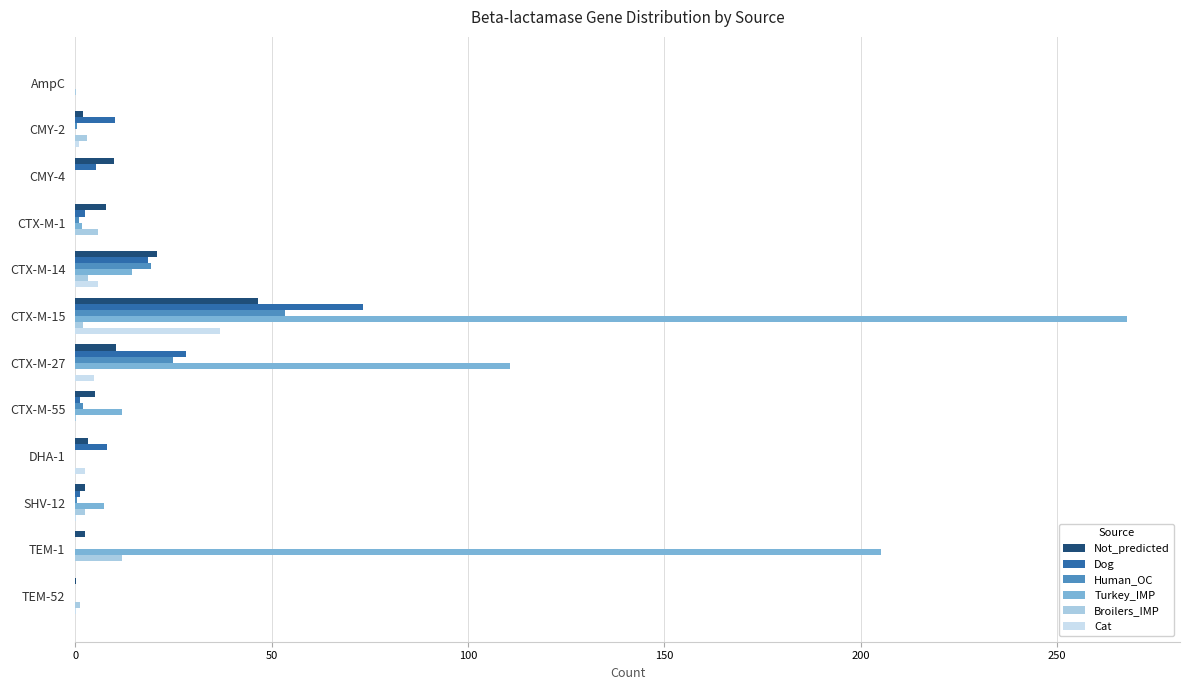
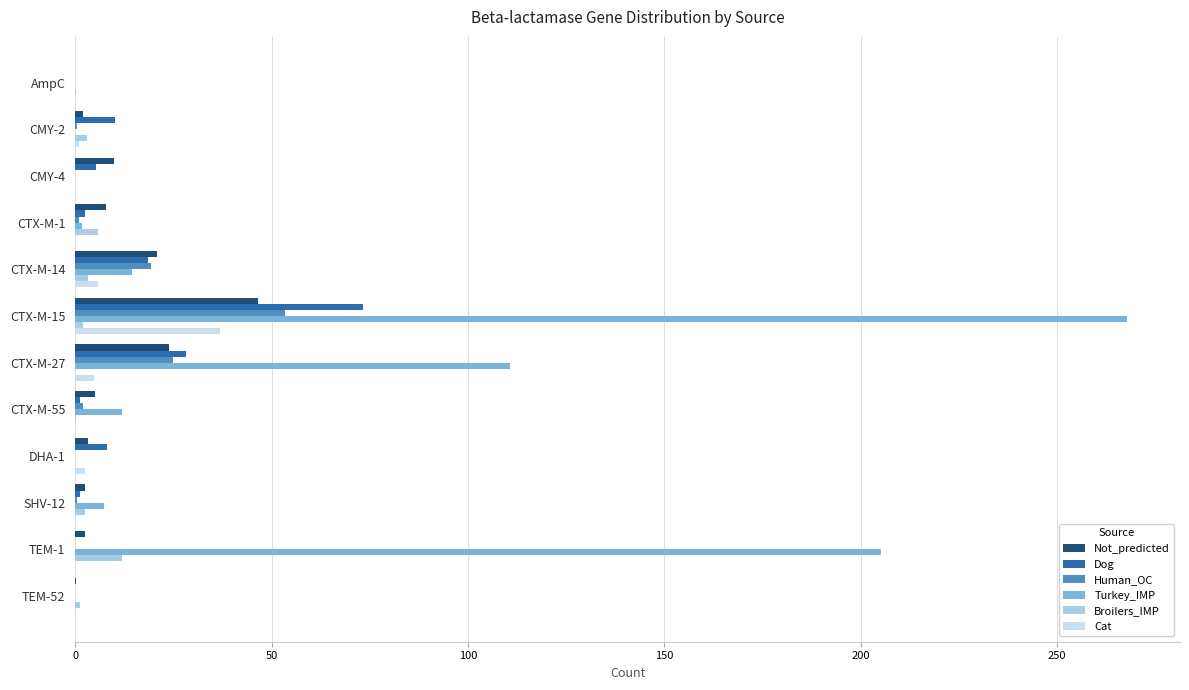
Not_predicted, CTX-M-27: 11 -> 24
